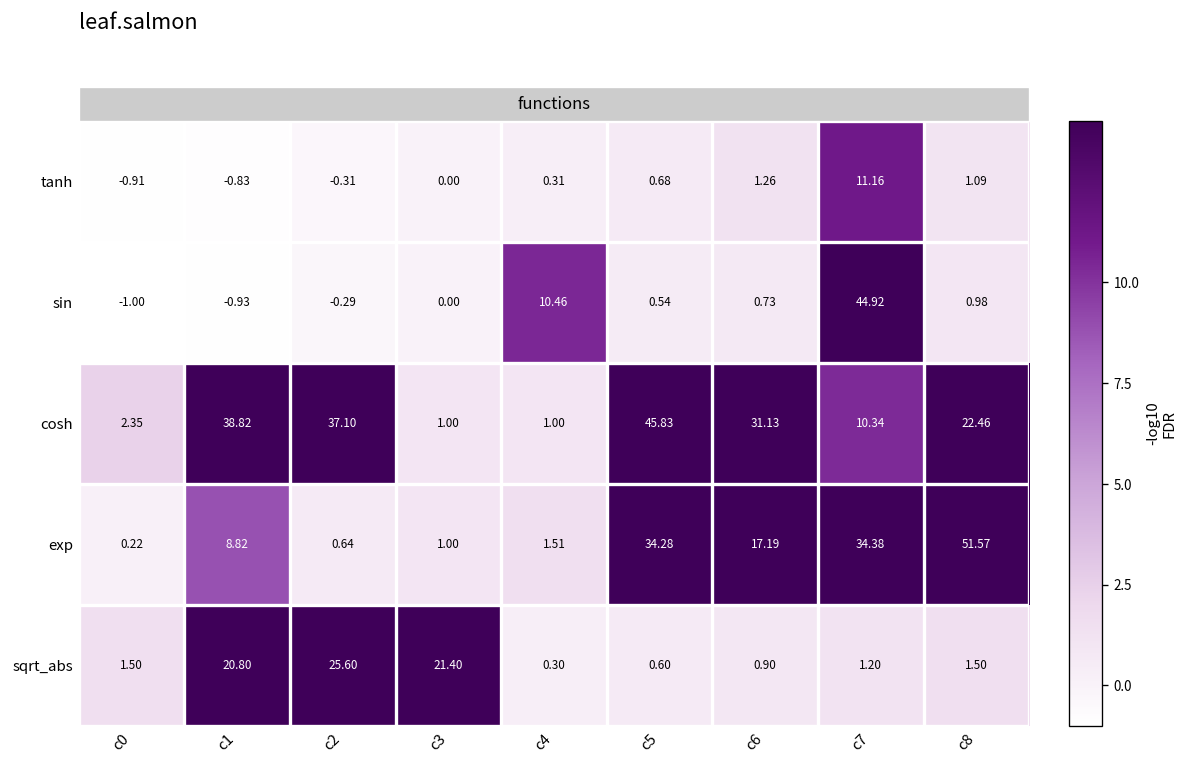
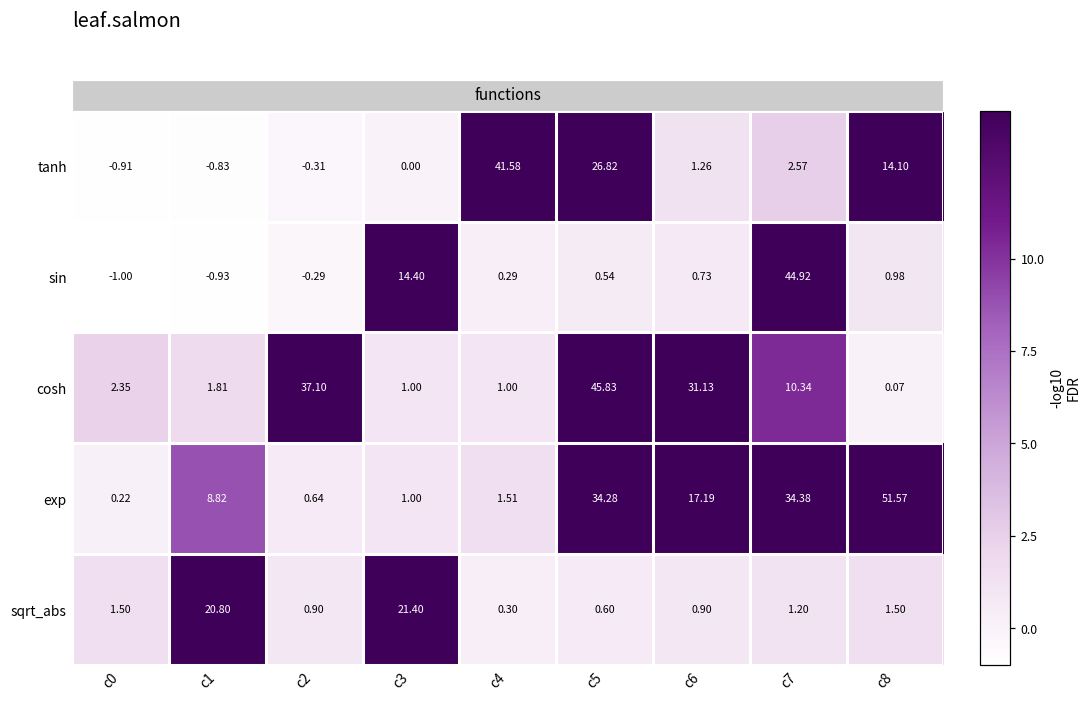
tanh, c4: 0.31 -> 41.58
tanh, c5: 0.68 -> 26.82
tanh, c7: 11.16 -> 2.57
tanh, c8: 1.09 -> 14.10
sin, c3: 0.00 -> 14.40
sin, c4: 10.46 -> 0.29
cosh, c1: 38.82 -> 1.81
cosh, c8: 22.46 -> 0.07
sqrt_abs, c2: 25.60 -> 0.90
